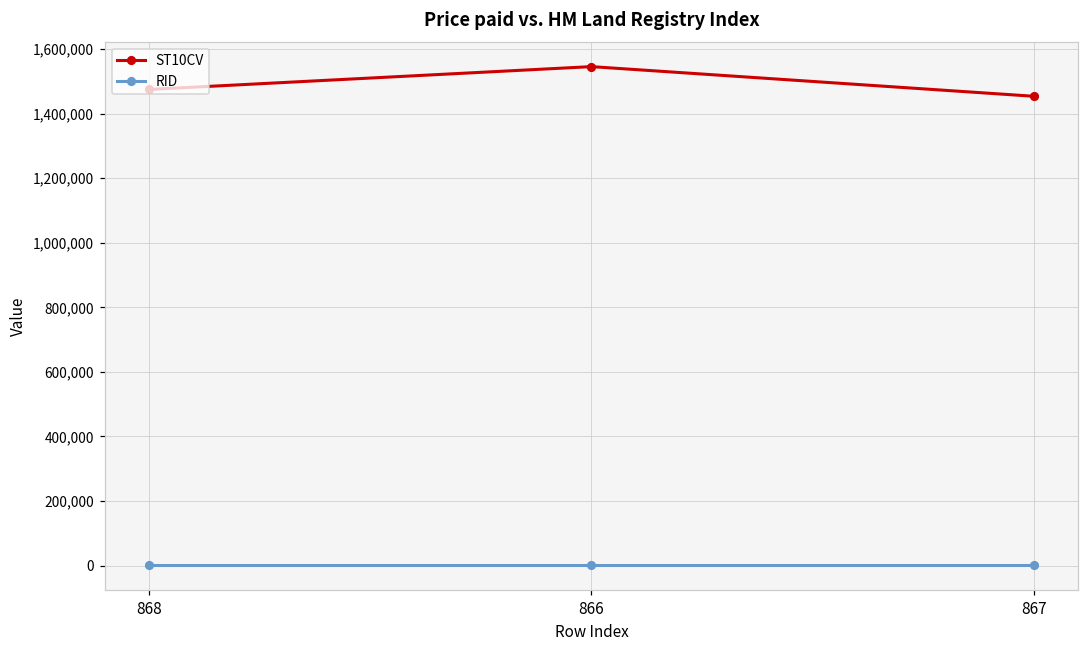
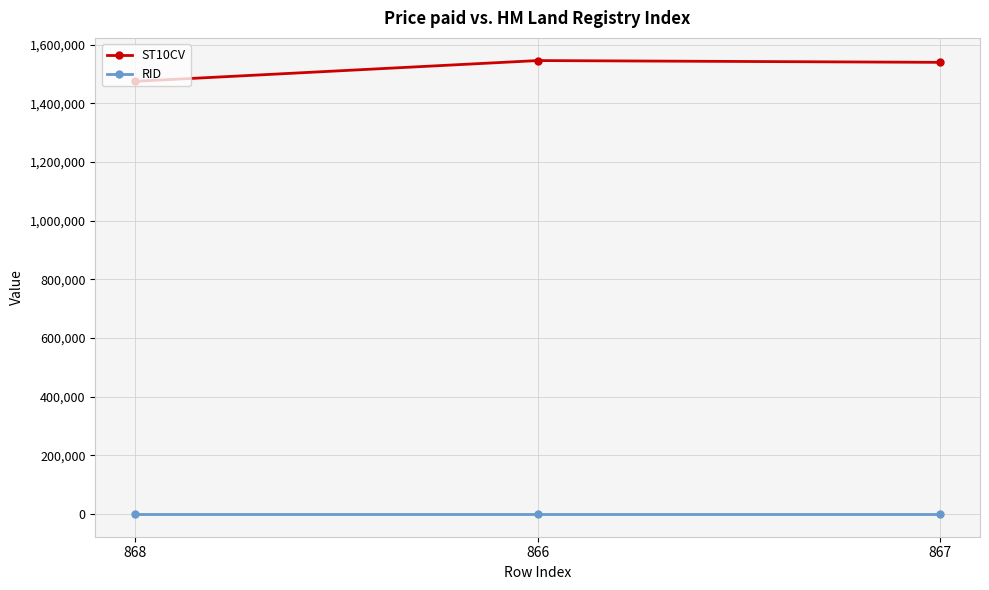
ST10CV, 867: 1,450,000 -> 1,540,000
